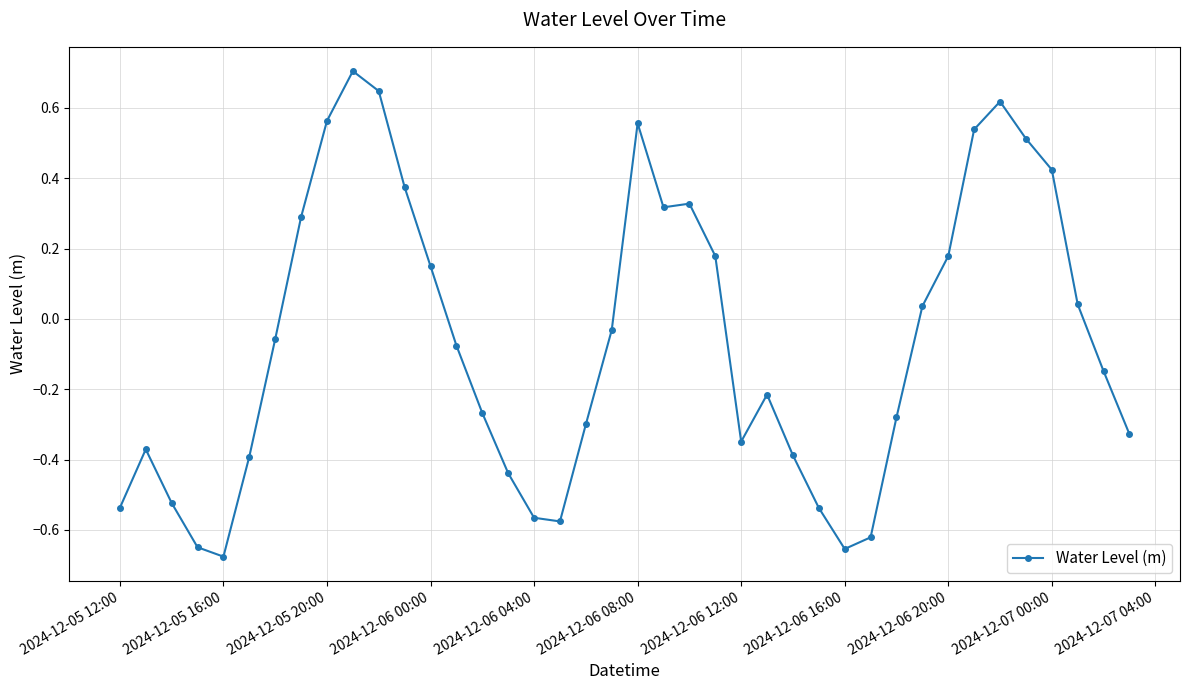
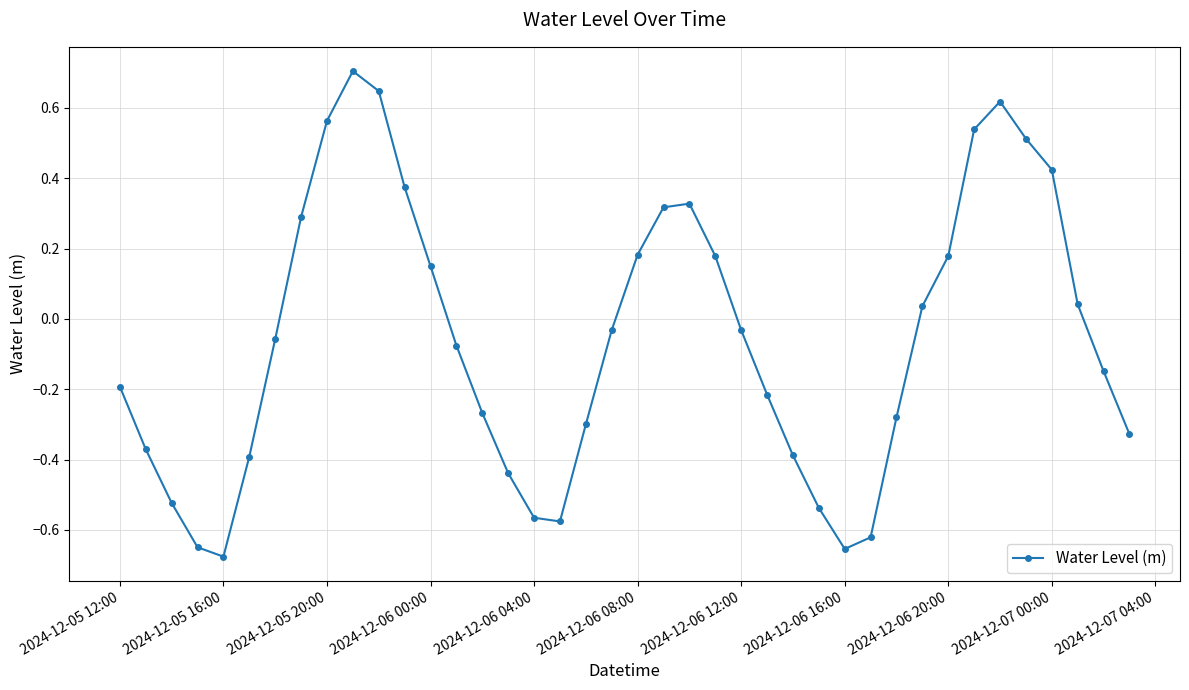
2024-12-05 12:00: -0.54 -> -0.19
2024-12-06 08:00: 0.56 -> 0.18
2024-12-06 12:00: -0.35 -> -0.03
